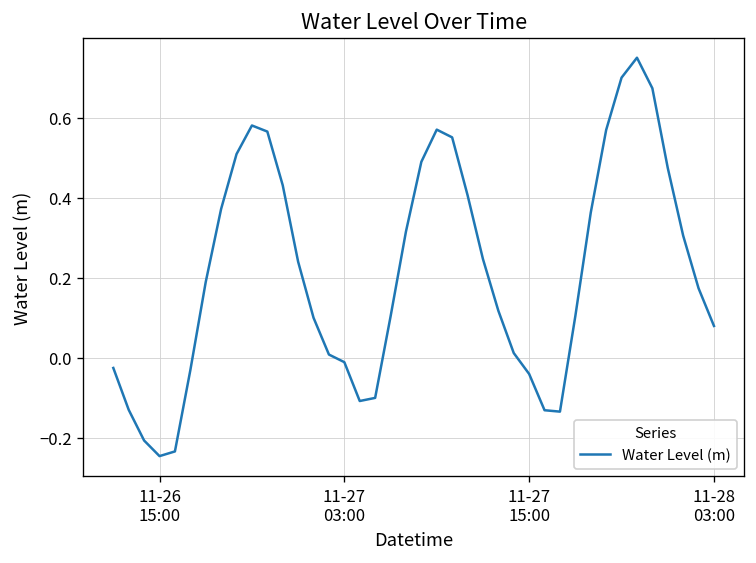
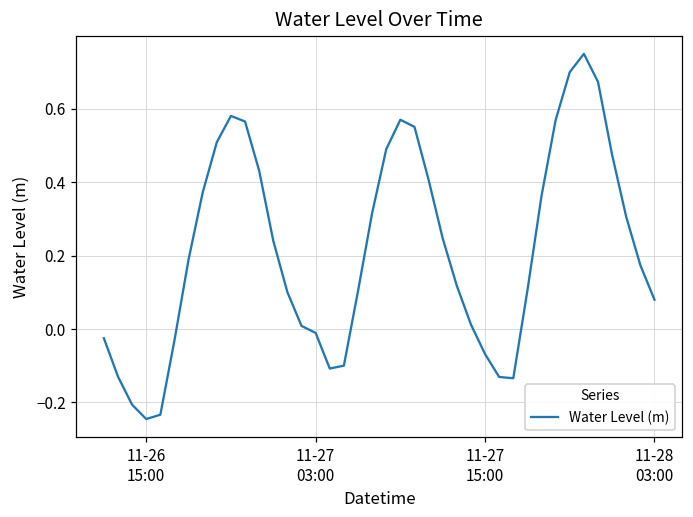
11-27 15:00: -0.04 -> -0.07
